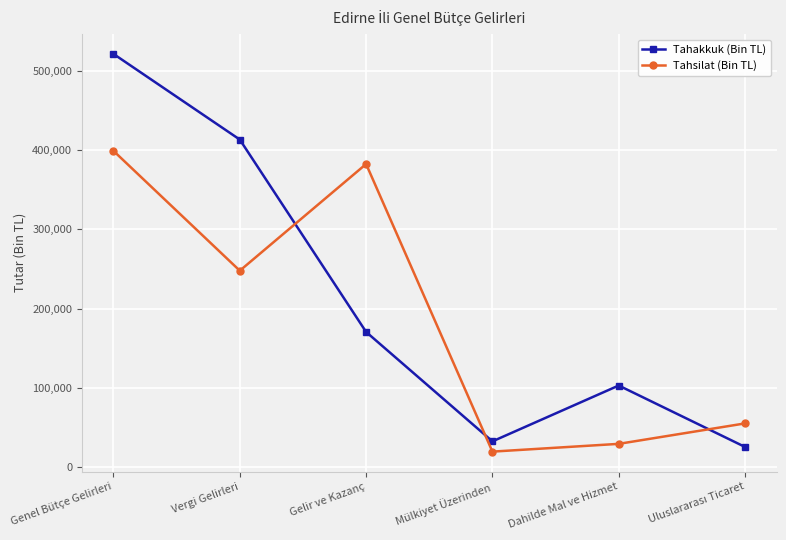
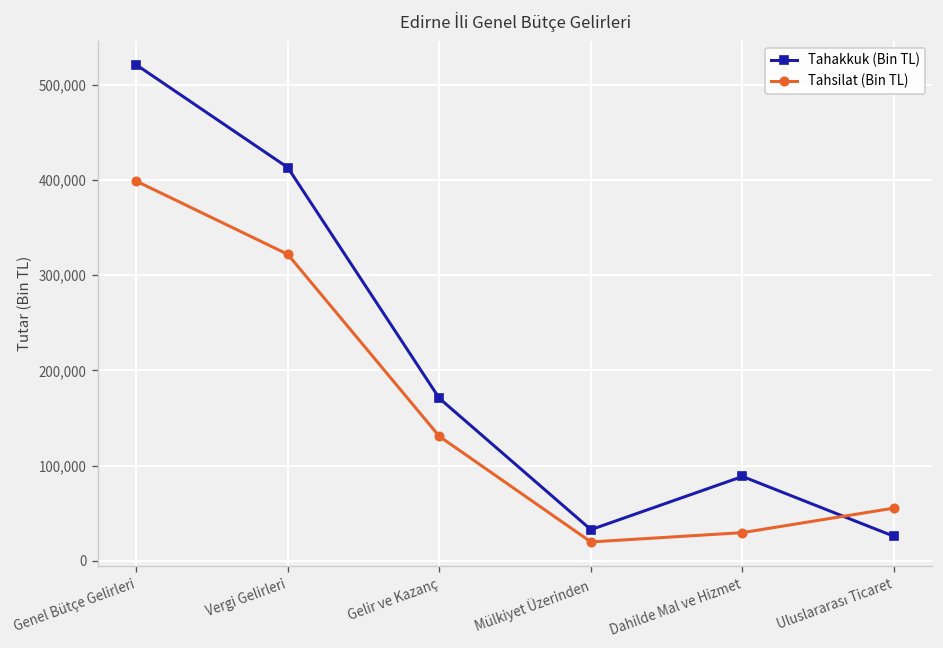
Tahsilat (Bin TL), Vergi Gelirleri: 250,000 -> 320,000
Tahsilat (Bin TL), Gelir ve Kazanç: 380,000 -> 130,000
Tahakkuk (Bin TL), Dahilde Mal ve Hizmet: 100,000 -> 90,000
